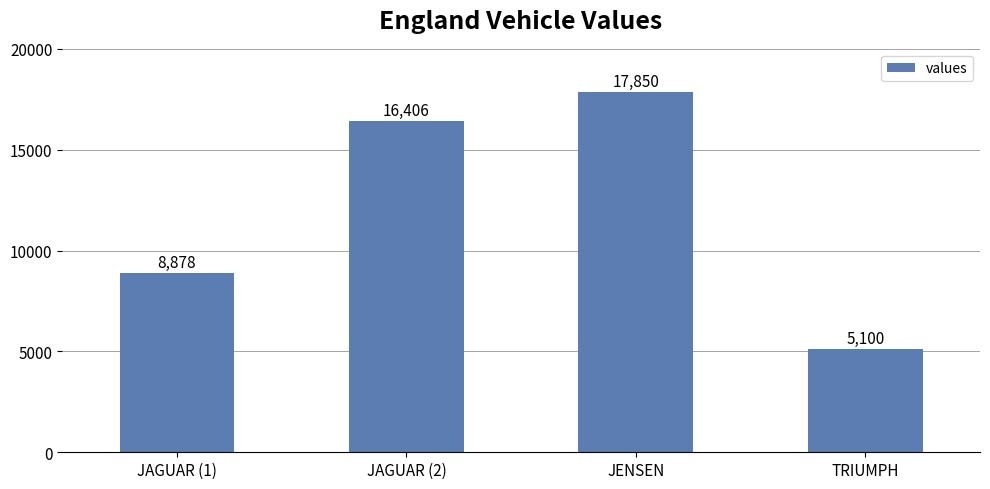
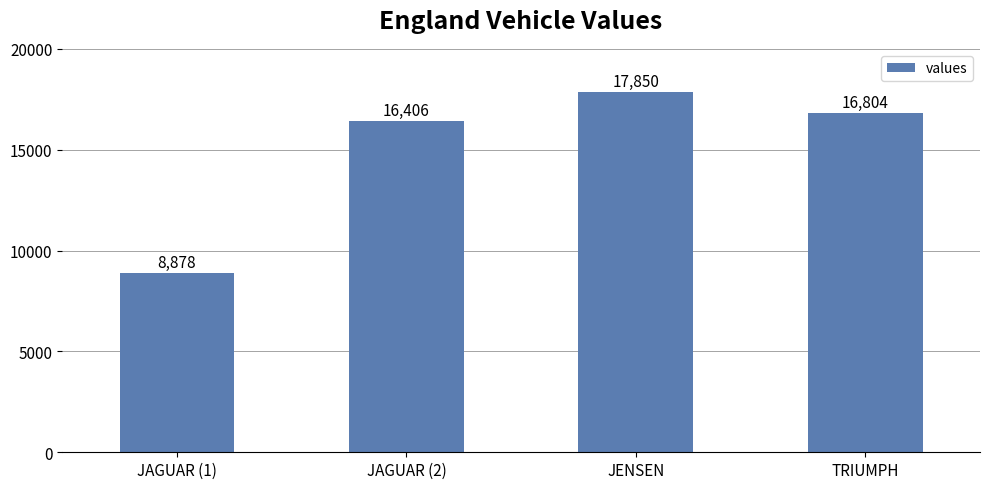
TRIUMPH: 5,100 -> 16,804
